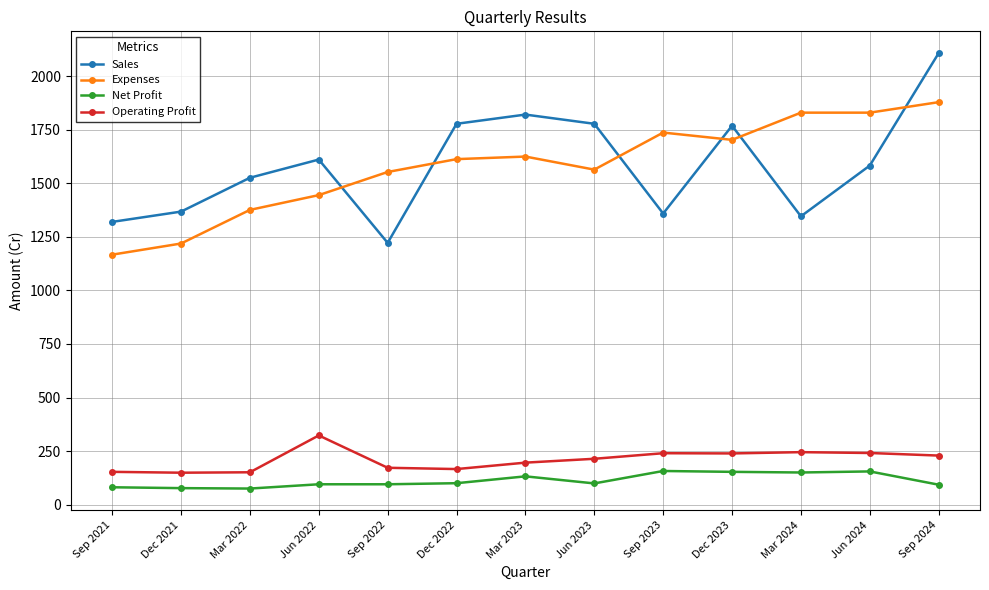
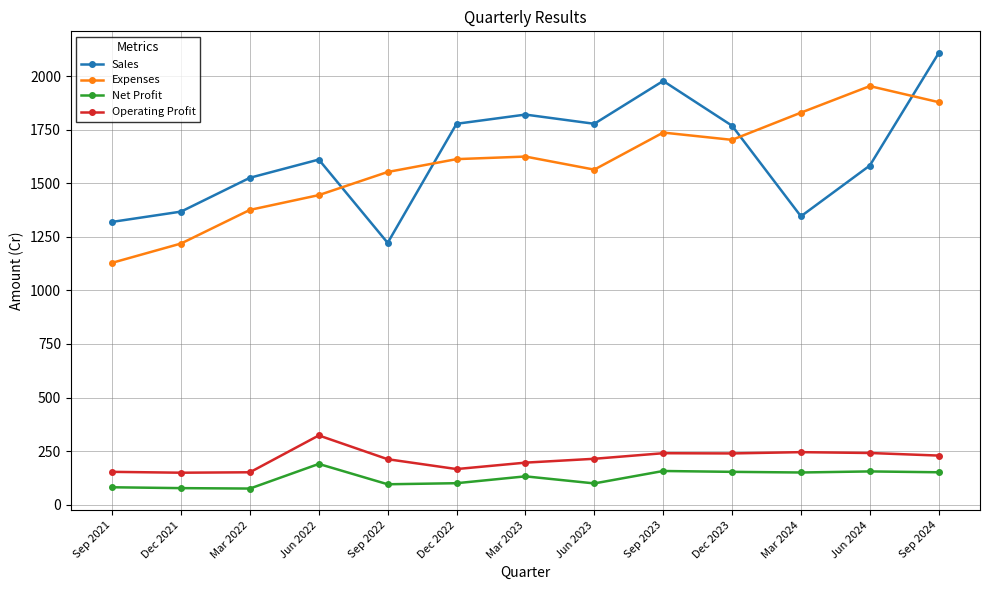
Expenses, Sep 2021: 1170 -> 1130
Net Profit, Jun 2022: 100 -> 190
Operating Profit, Sep 2022: 170 -> 210
Sales, Sep 2023: 1360 -> 1980
Expenses, Jun 2024: 1830 -> 1950
Net Profit, Sep 2024: 90 -> 150
